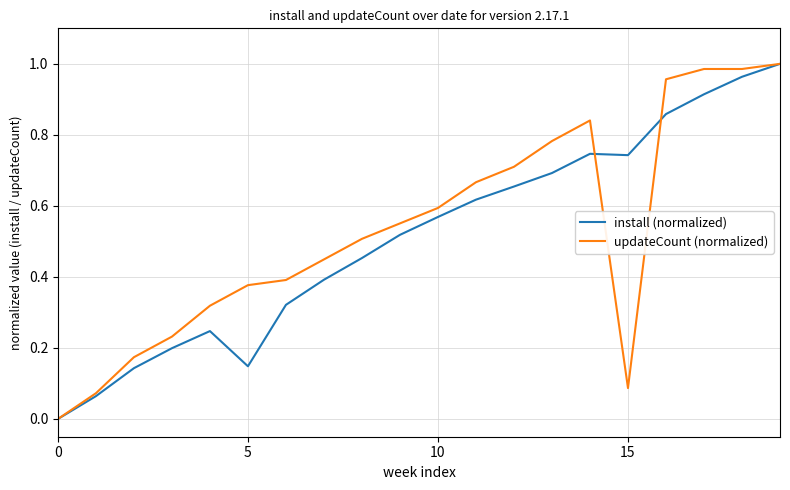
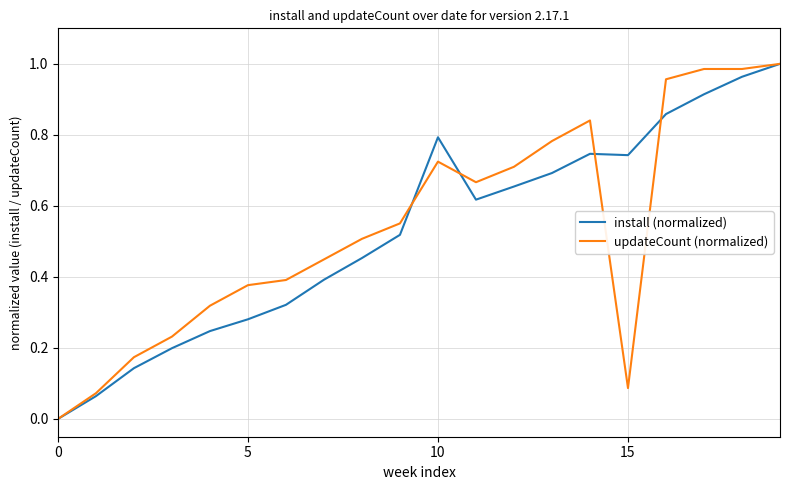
install (normalized), 5: 0.15 -> 0.28
install (normalized), 10: 0.57 -> 0.79
updateCount (normalized), 10: 0.59 -> 0.72
